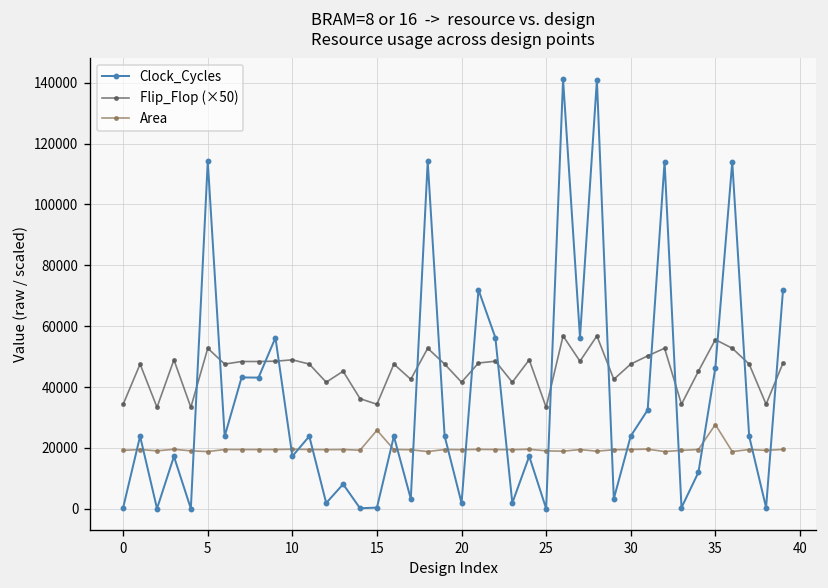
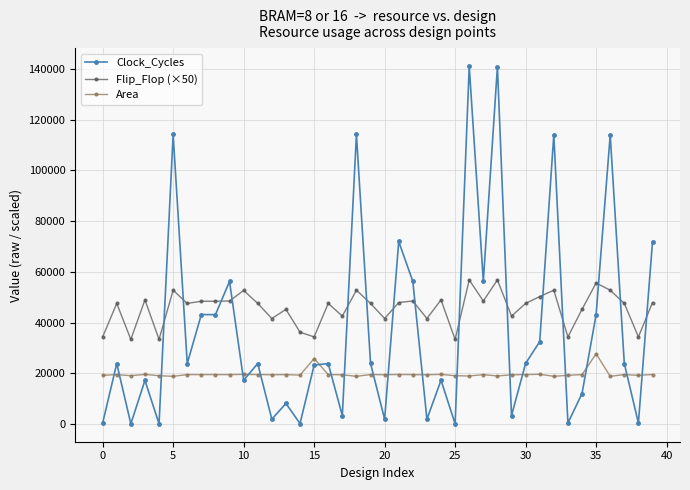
Flip_Flop (×50), 10: 49000 -> 53000
Clock_Cycles, 15: 0 -> 23000
Clock_Cycles, 35: 46000 -> 43000
